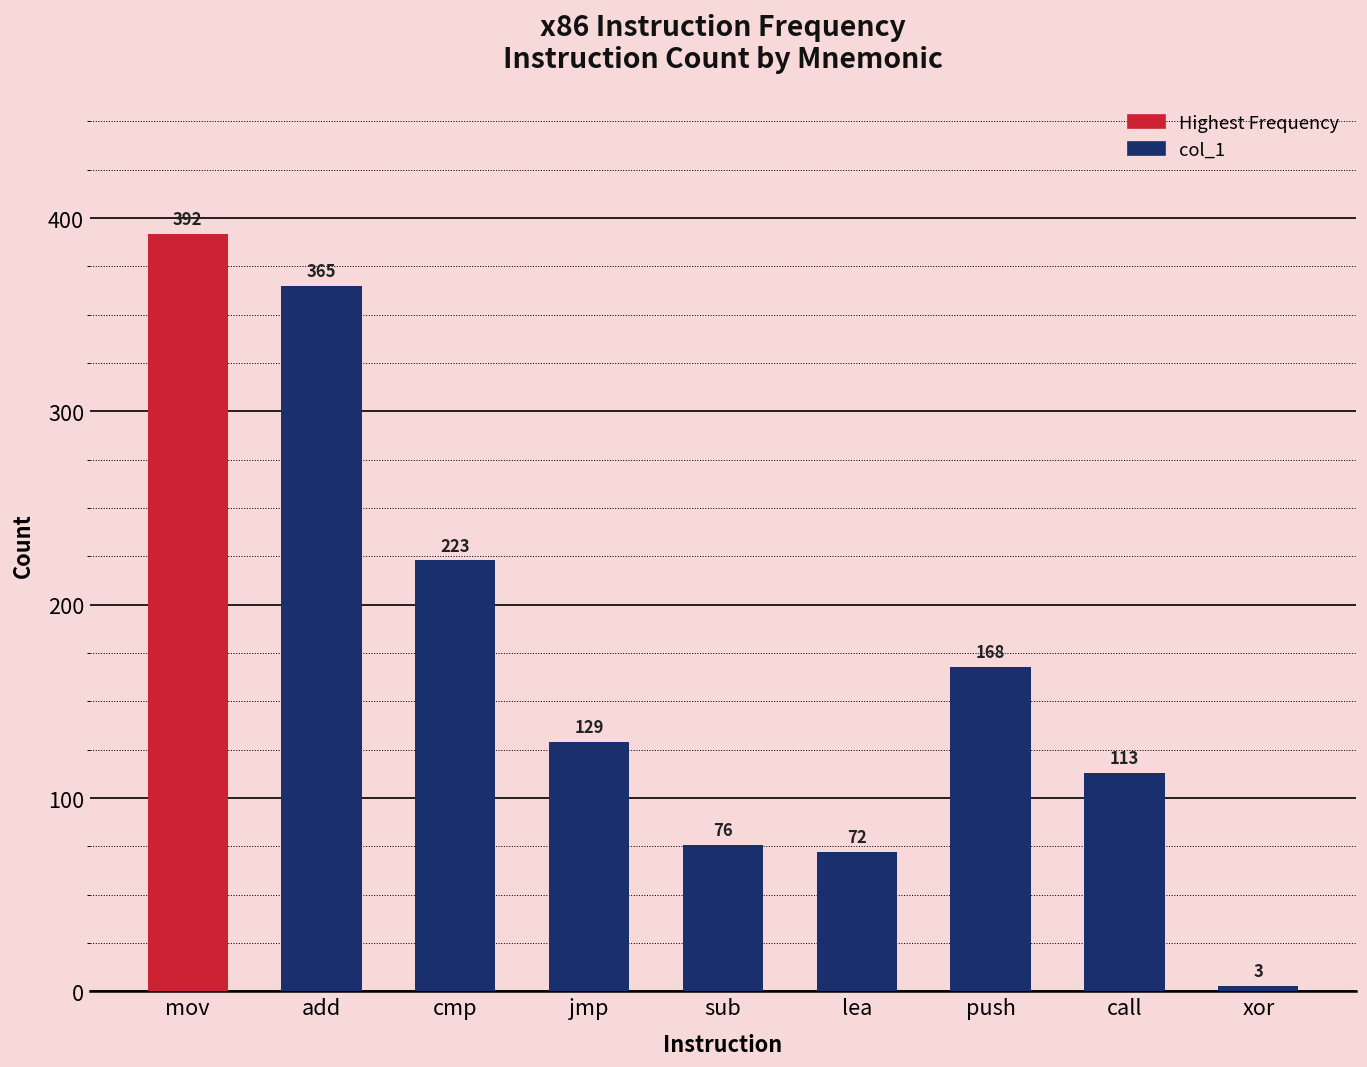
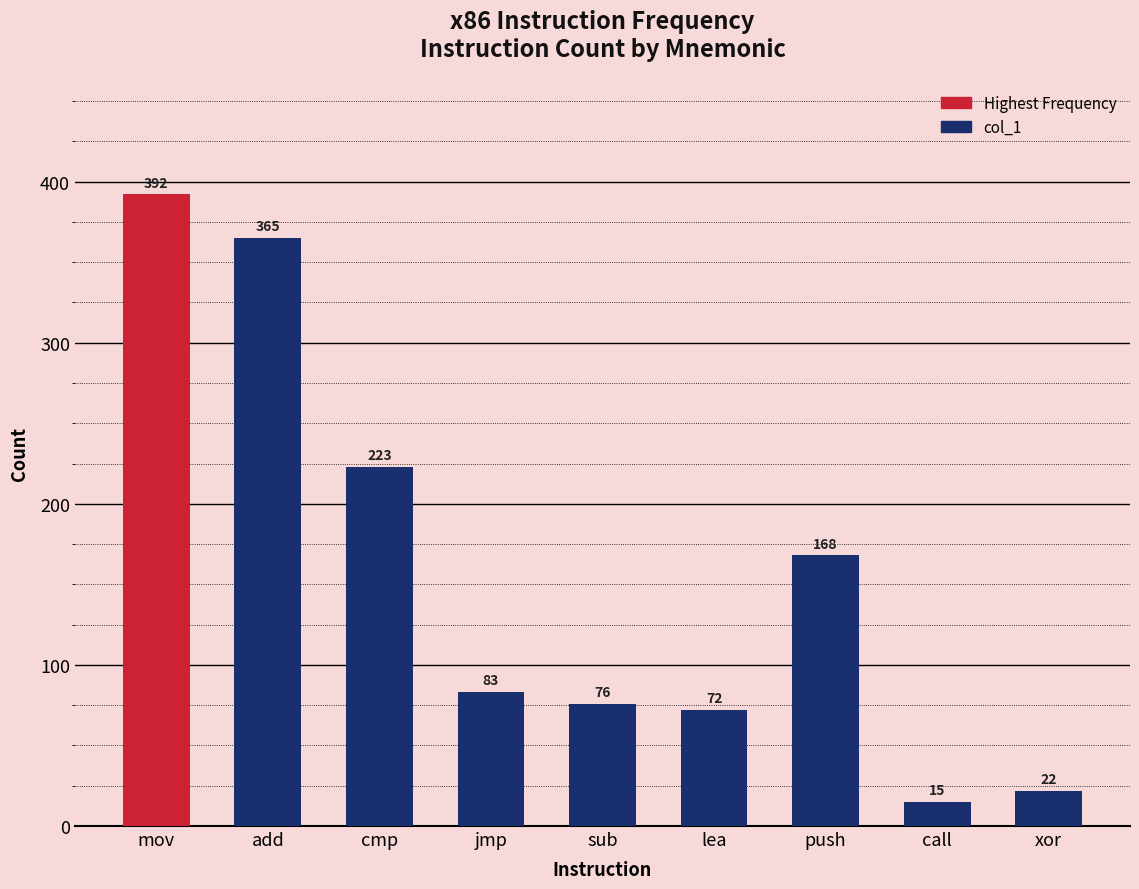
jmp: 129 -> 83
call: 113 -> 15
xor: 3 -> 22
